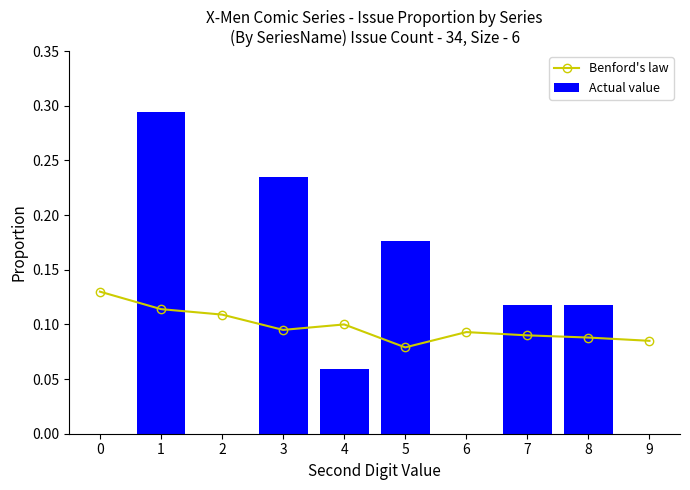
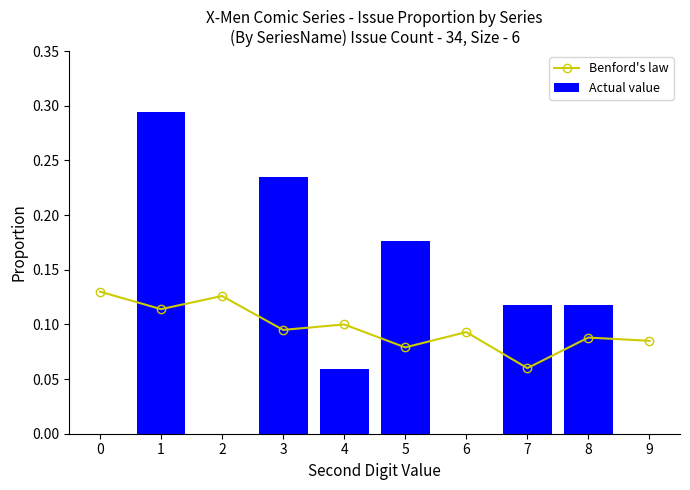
Benford's law, 2: 0.109 -> 0.126
Benford's law, 7: 0.09 -> 0.06
